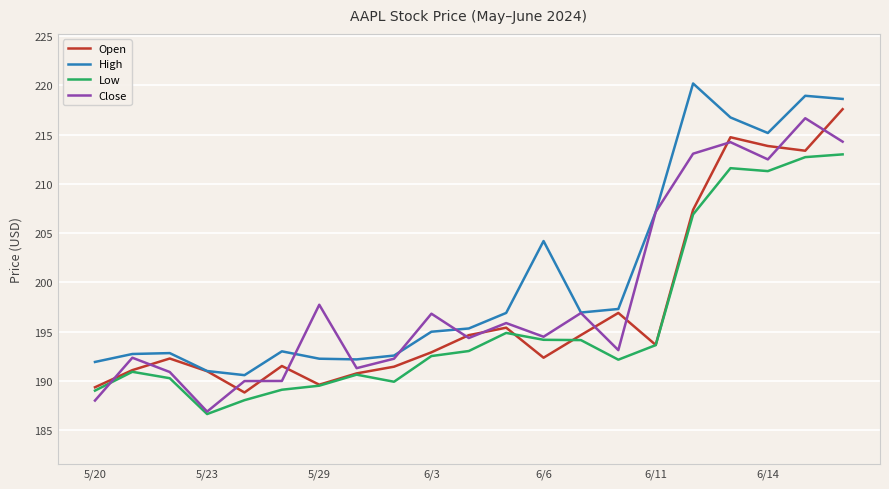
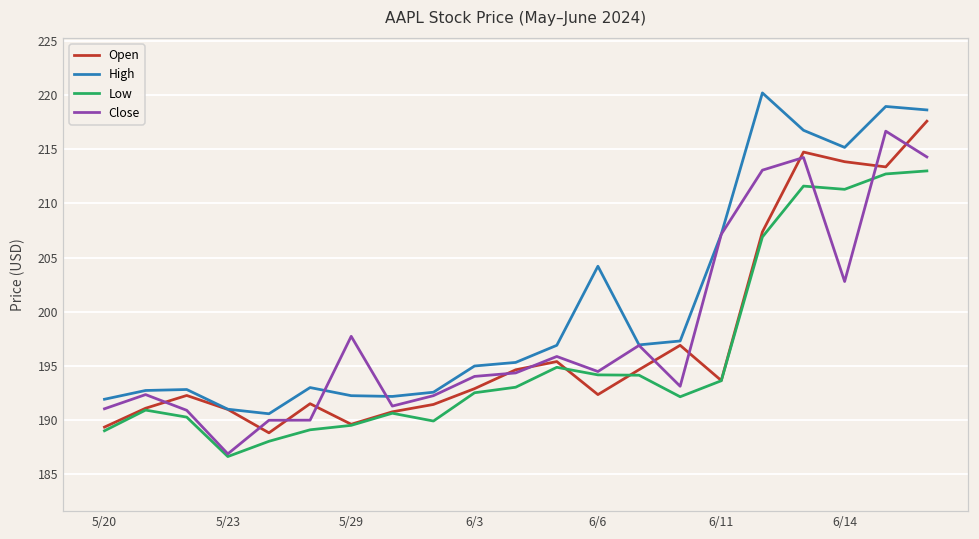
Close, 5/20: 188 -> 191
Close, 6/3: 197 -> 194
Close, 6/14: 212 -> 203
